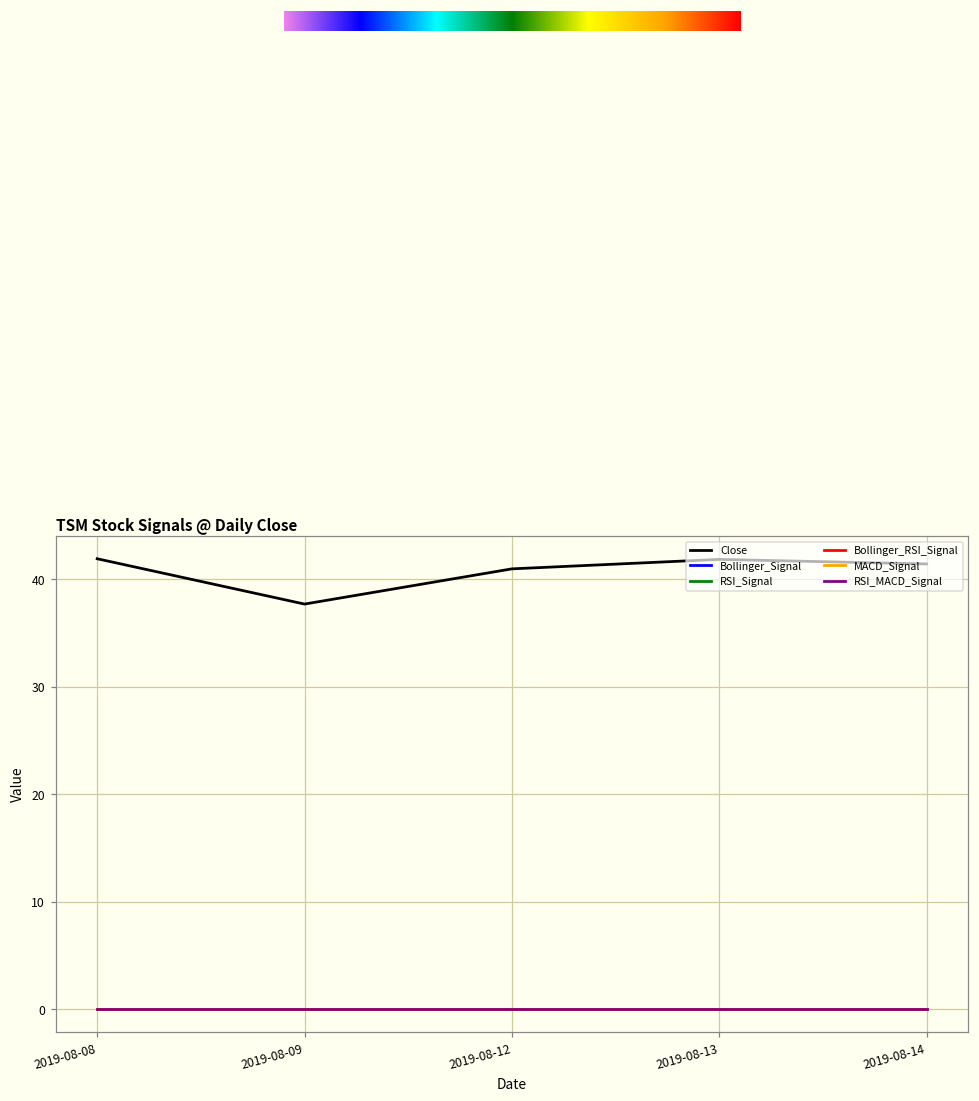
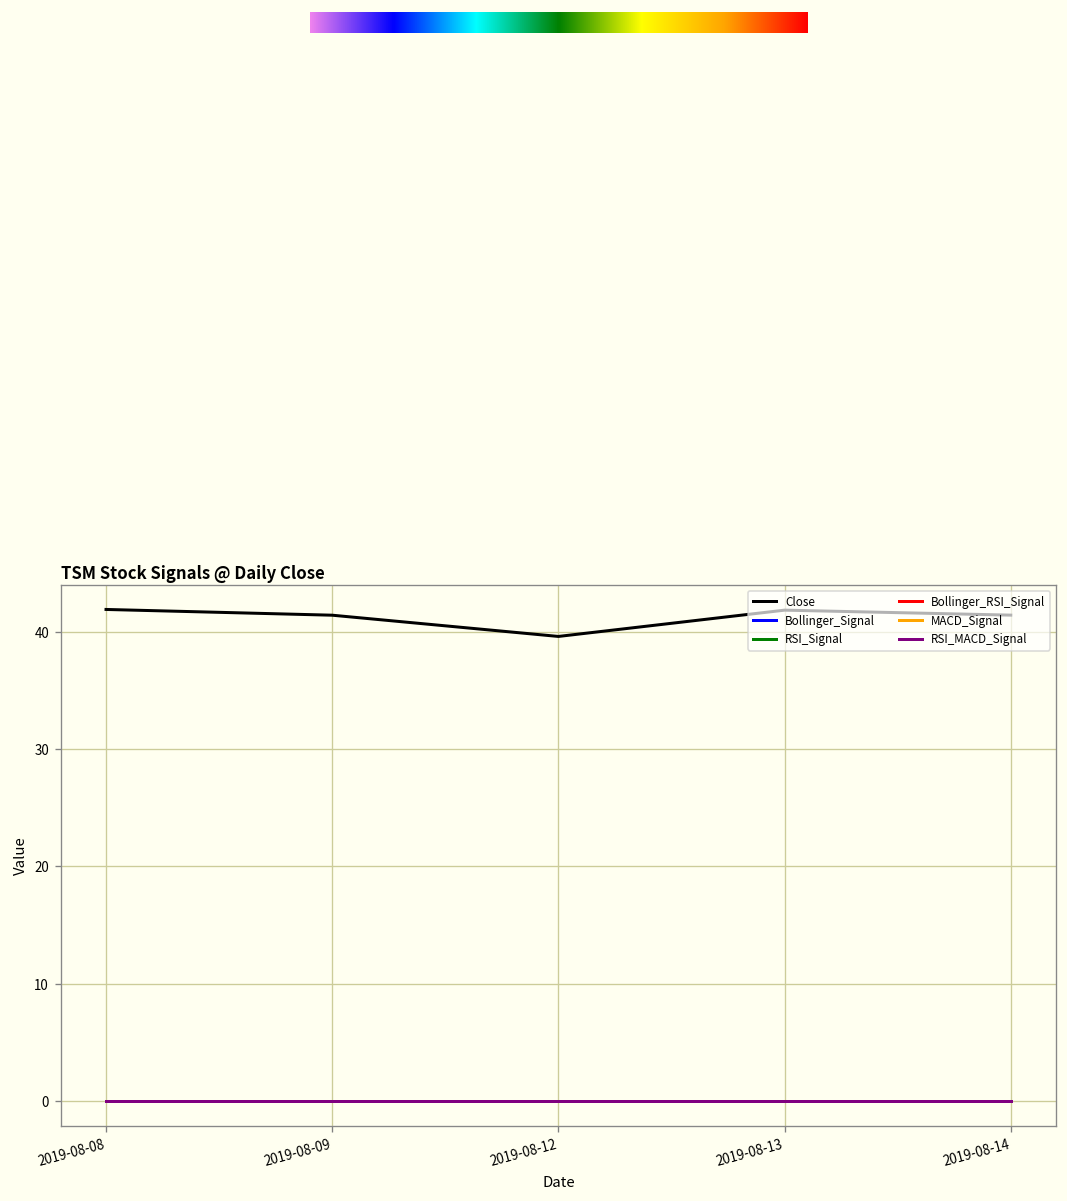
Close, 2019-08-09: 38 -> 41
Close, 2019-08-12: 41 -> 40
